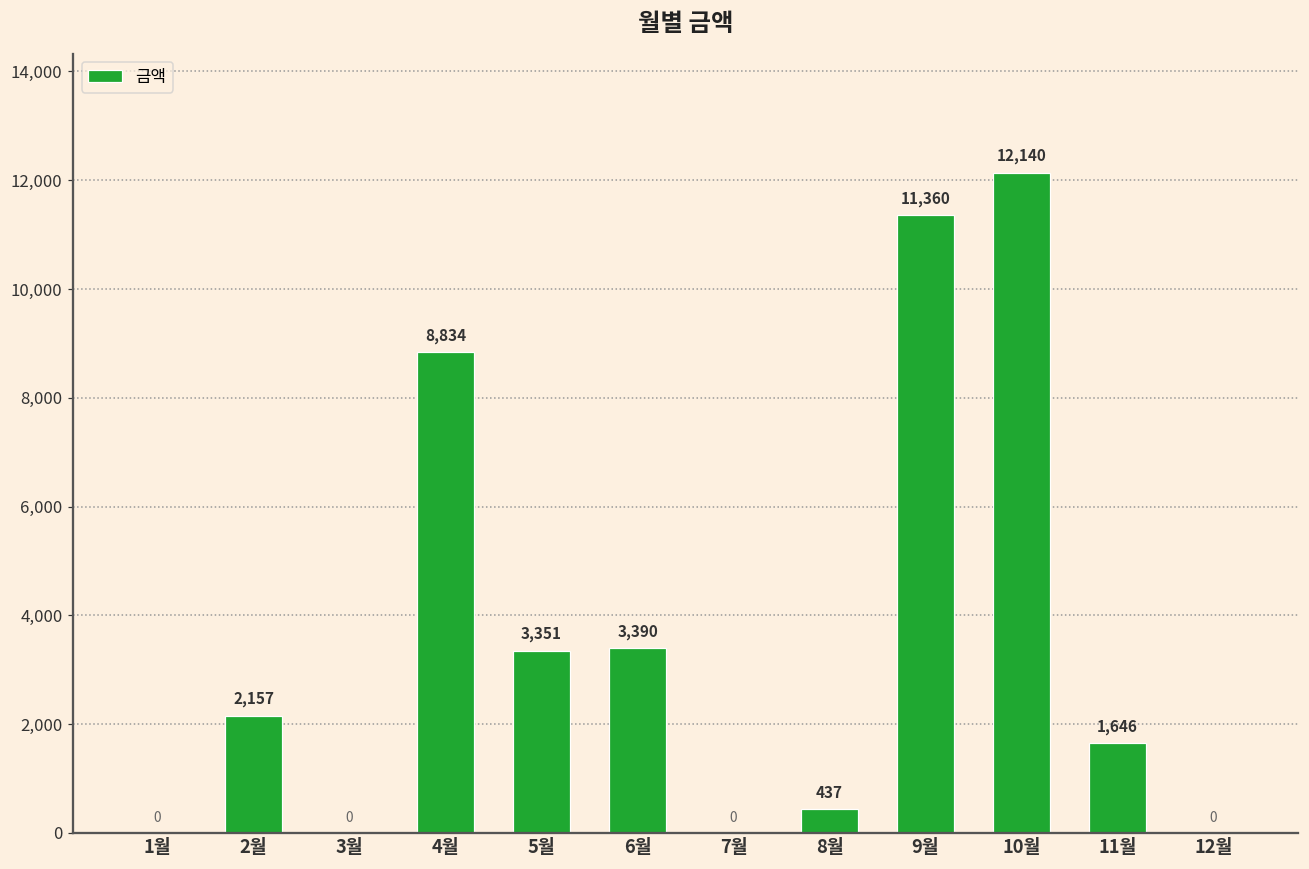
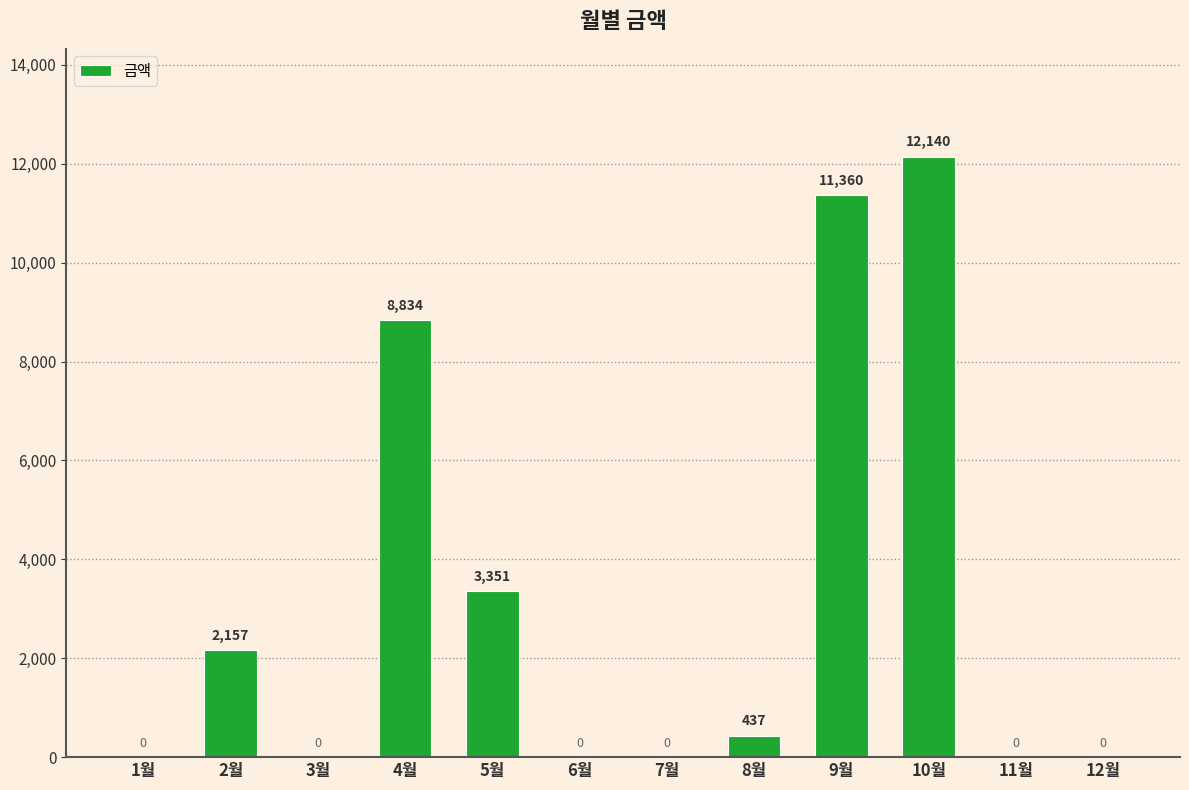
6월: 3,390 -> 0
11월: 1,646 -> 0
